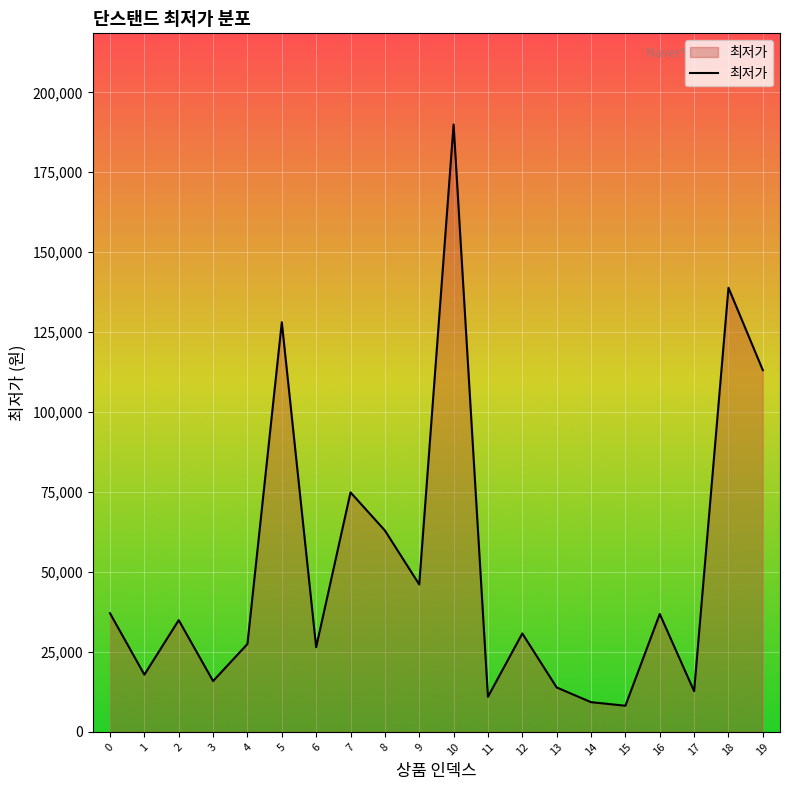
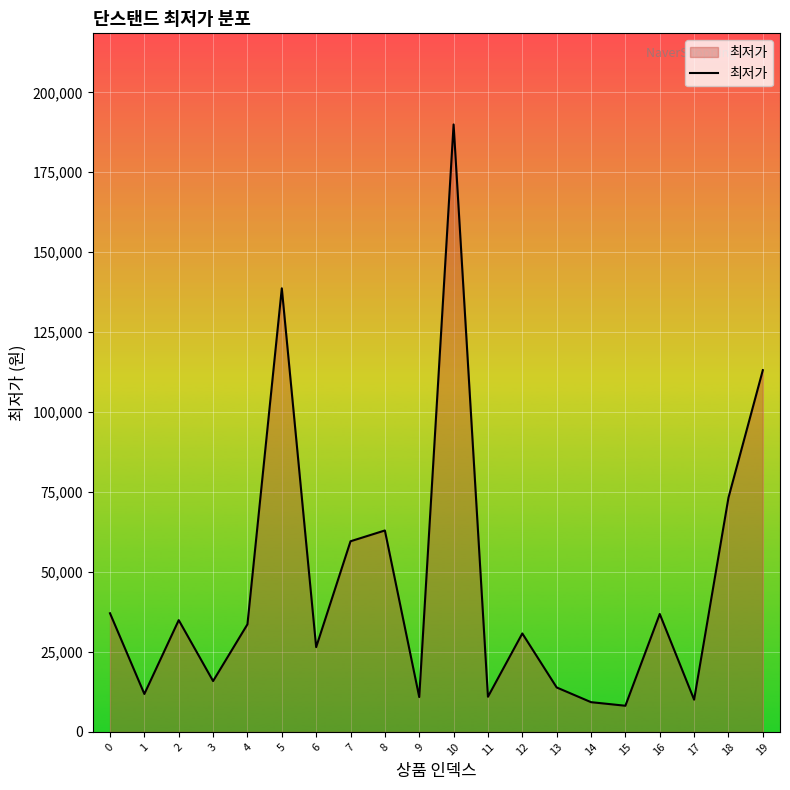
1: 18,000 -> 12,000
4: 28,000 -> 34,000
5: 128,000 -> 139,000
7: 75,000 -> 60,000
9: 46,000 -> 11,000
17: 13,000 -> 10,000
18: 139,000 -> 73,000
